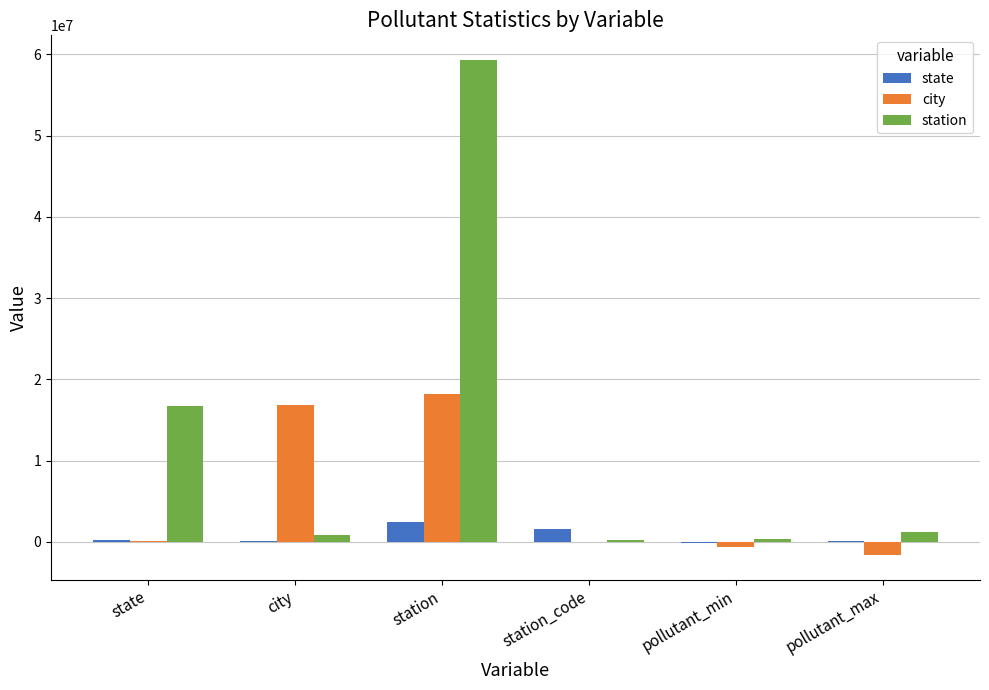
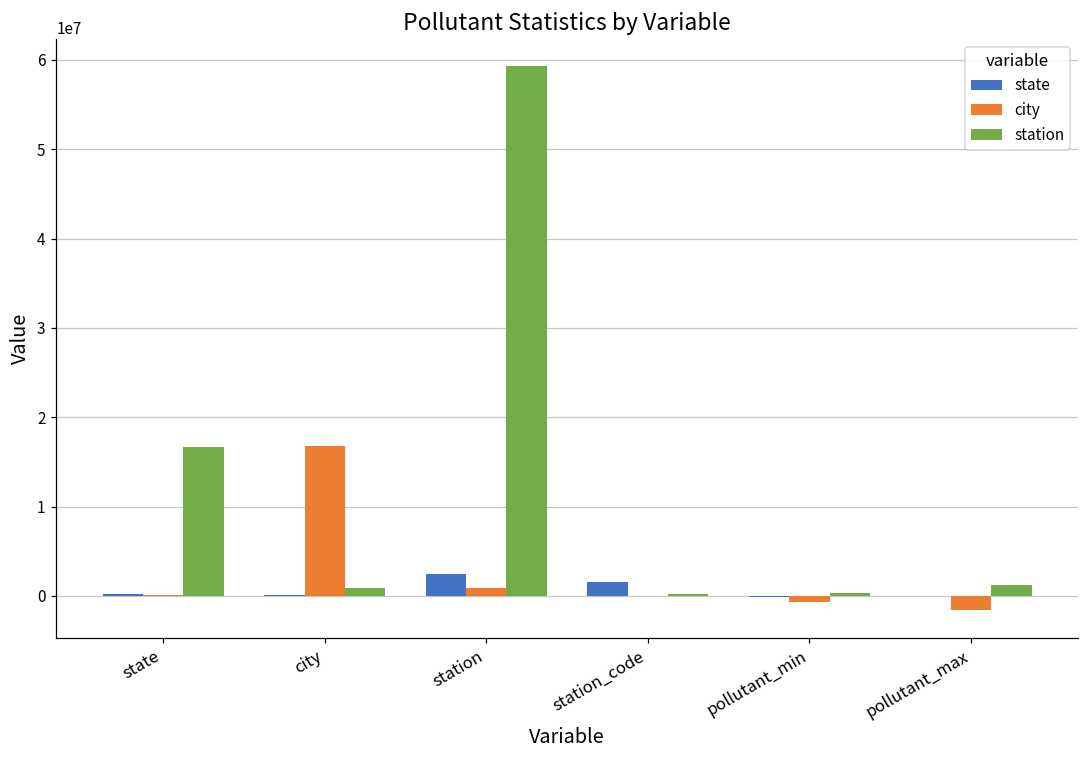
city, station: 18000000 -> 1000000
